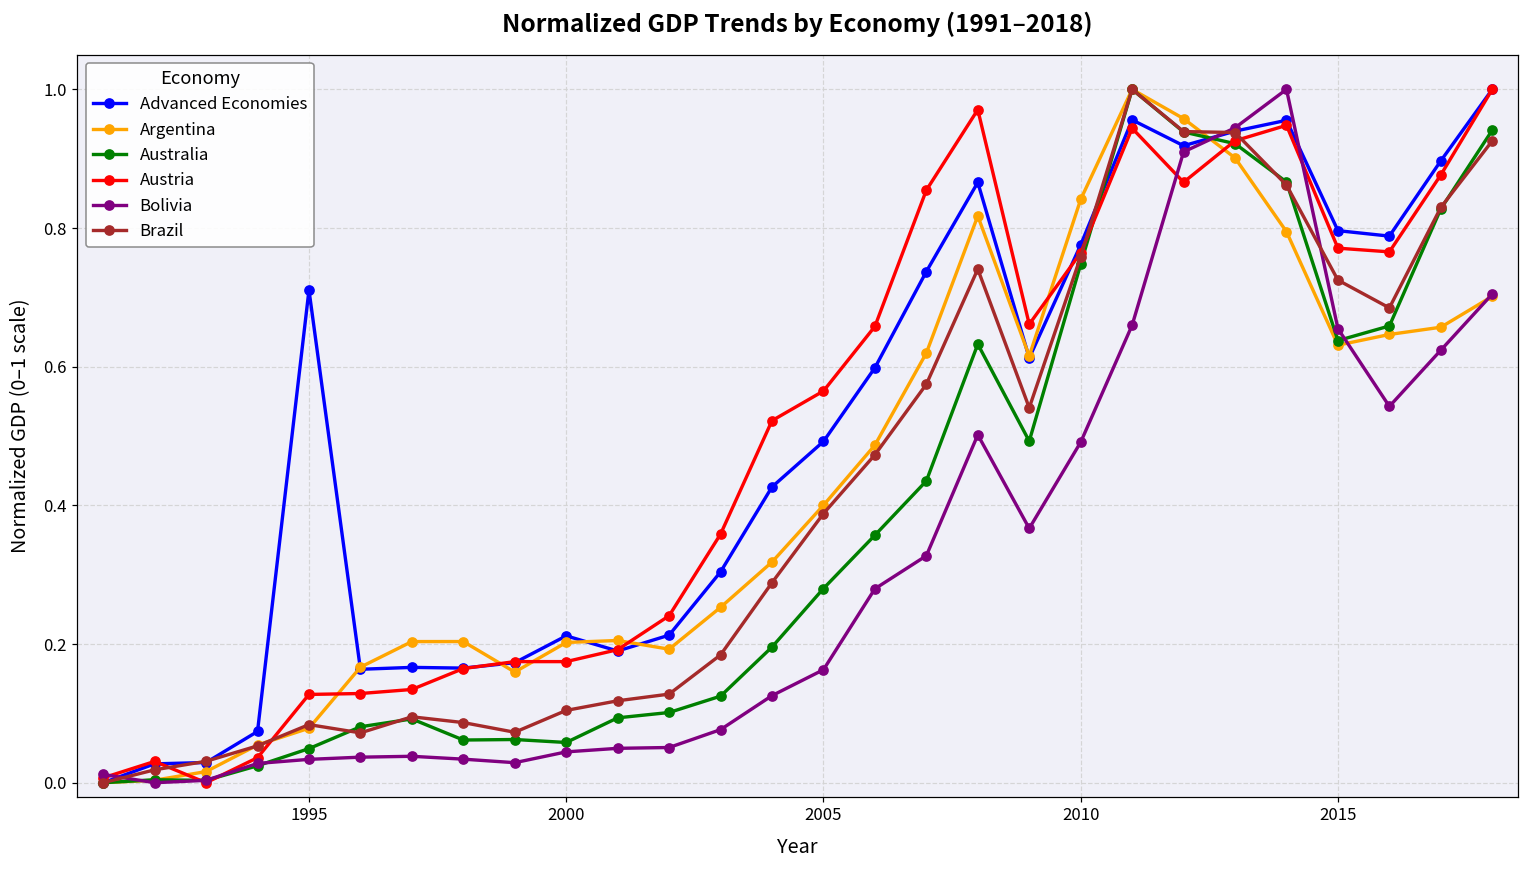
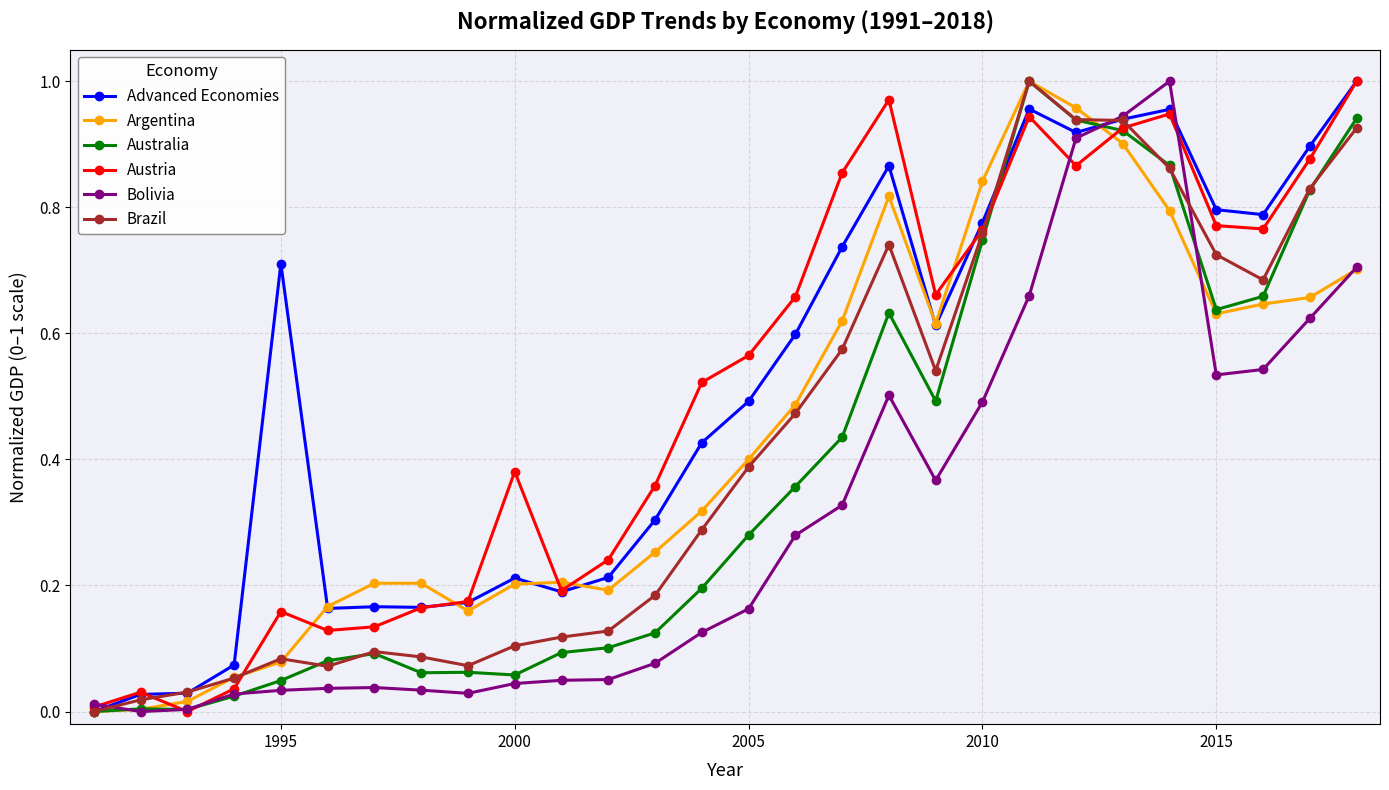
Austria, 1995: 0.13 -> 0.16
Austria, 2000: 0.17 -> 0.38
Bolivia, 2015: 0.65 -> 0.53
